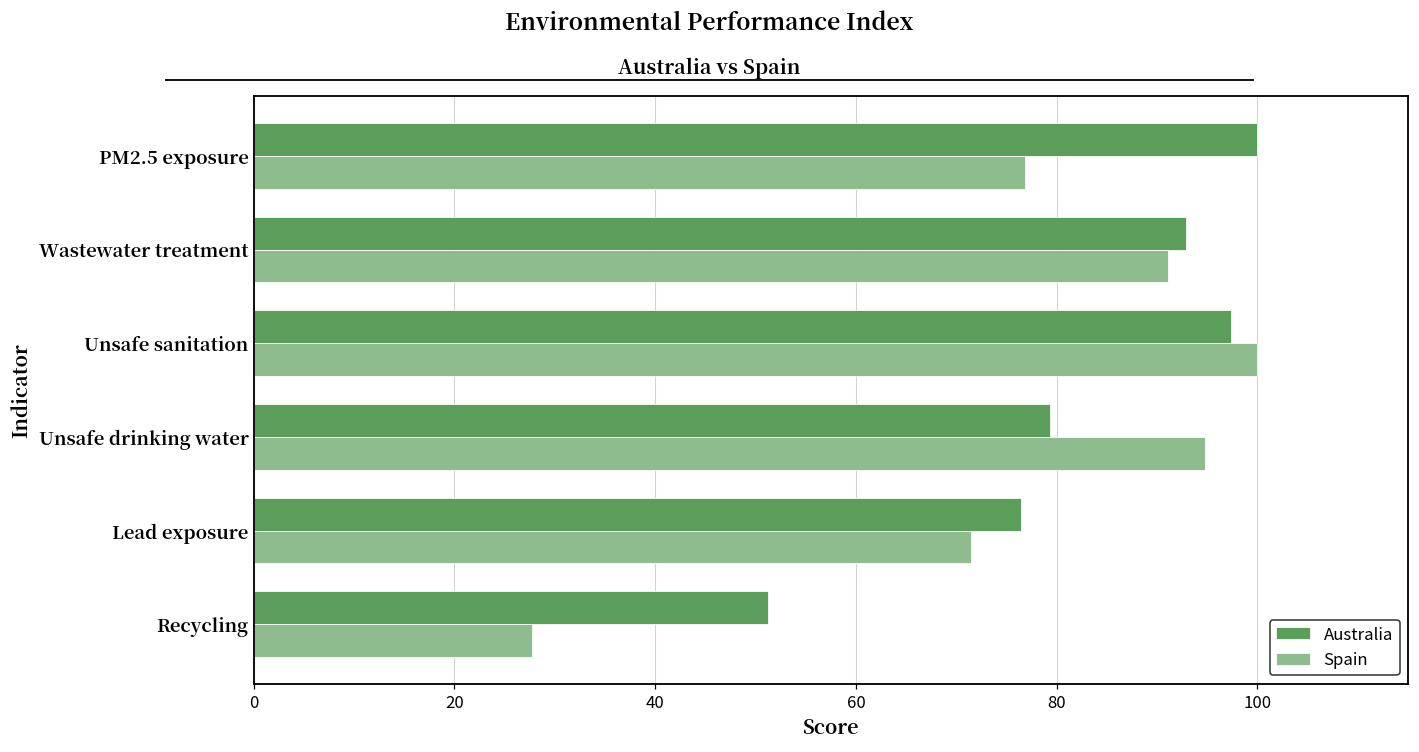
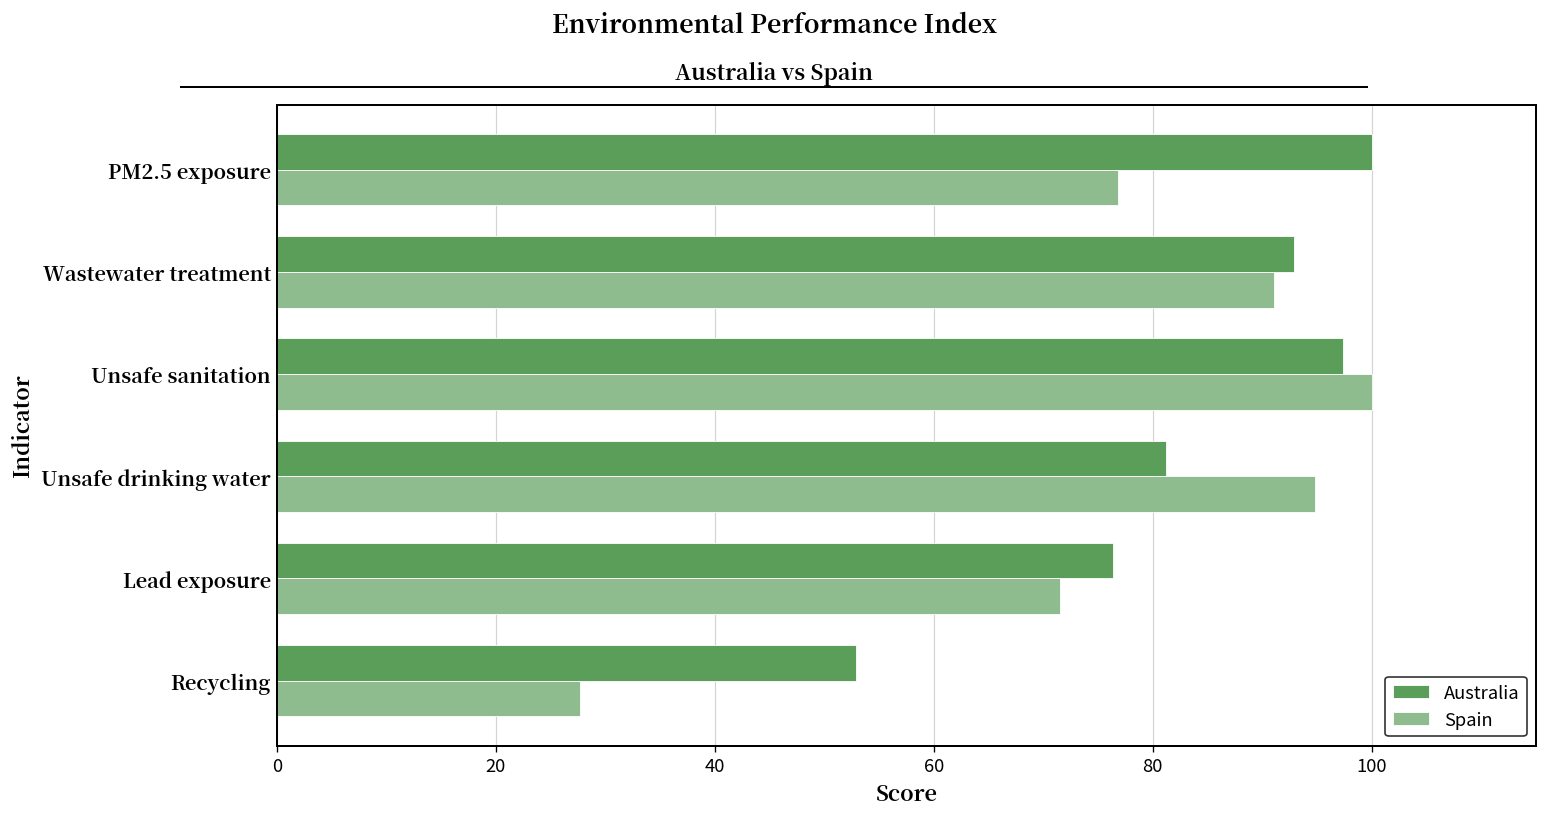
Australia, Unsafe drinking water: 79 -> 81
Australia, Recycling: 51 -> 53
